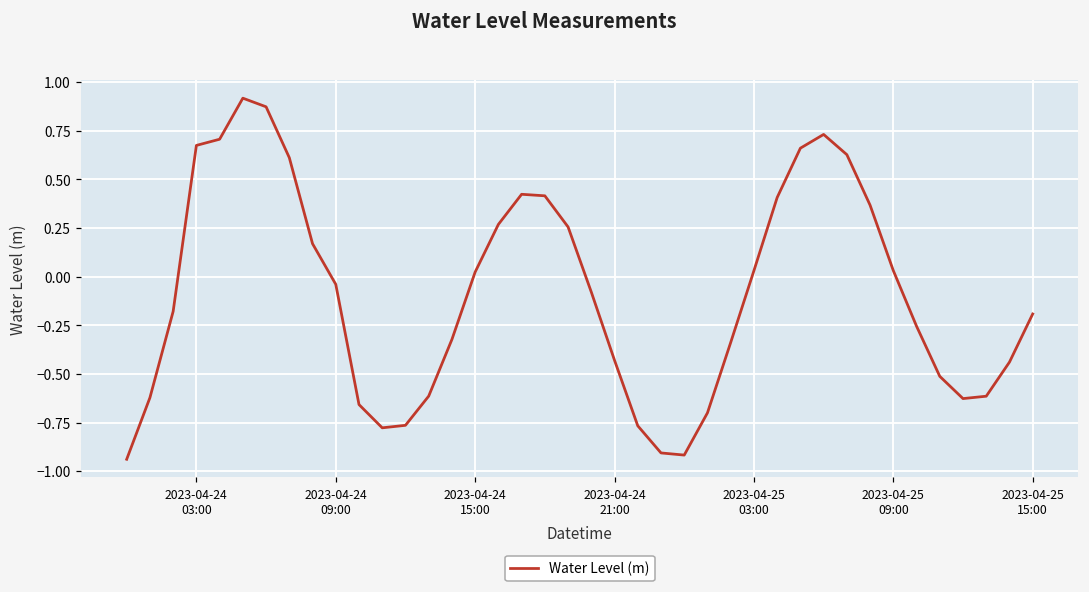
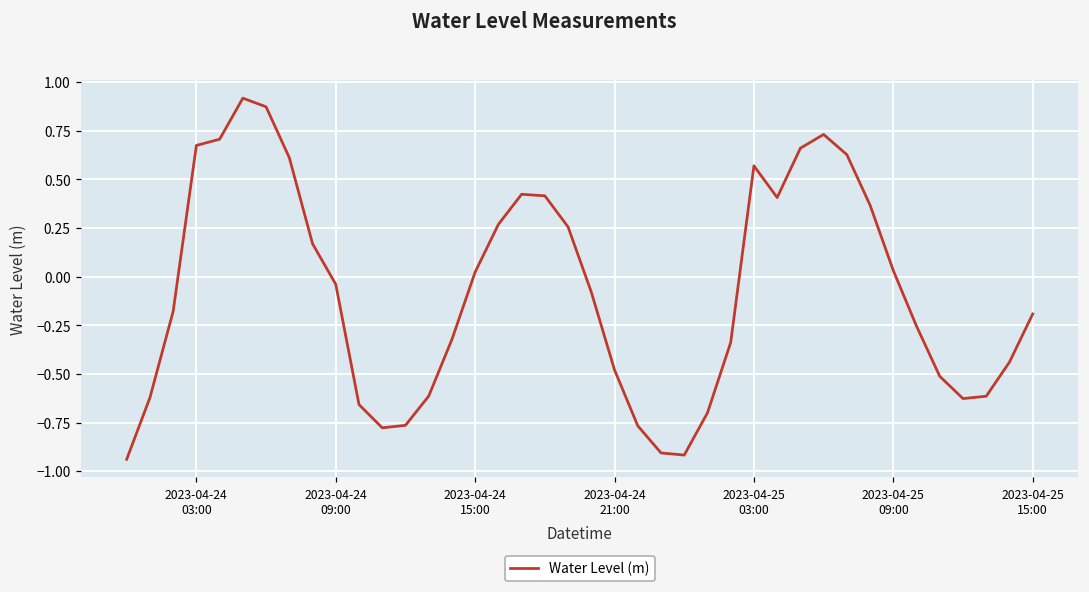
2023-04-24 21:00: -0.43 -> -0.48
2023-04-25 03:00: 0.03 -> 0.57
